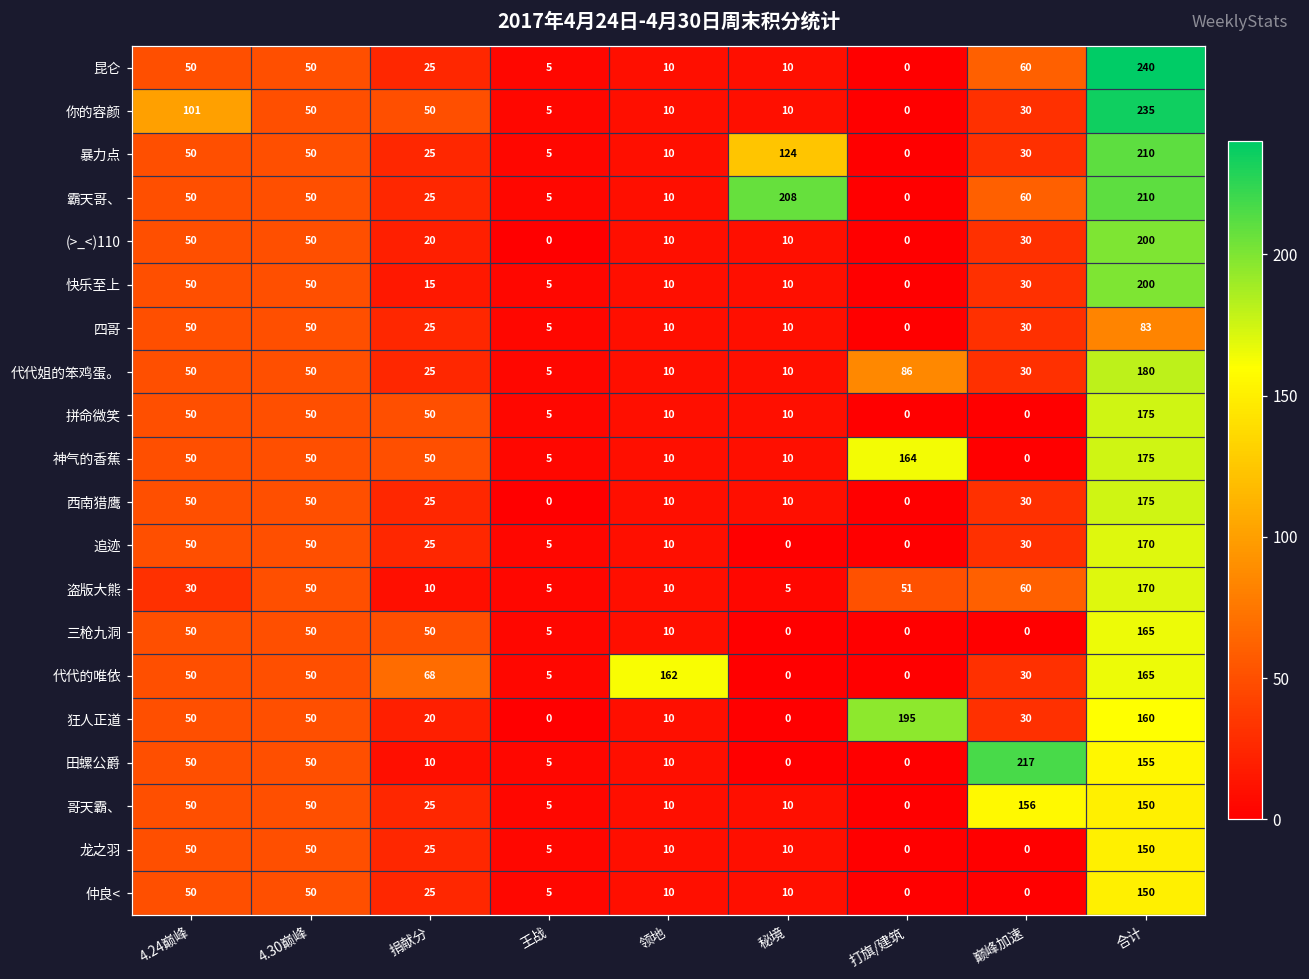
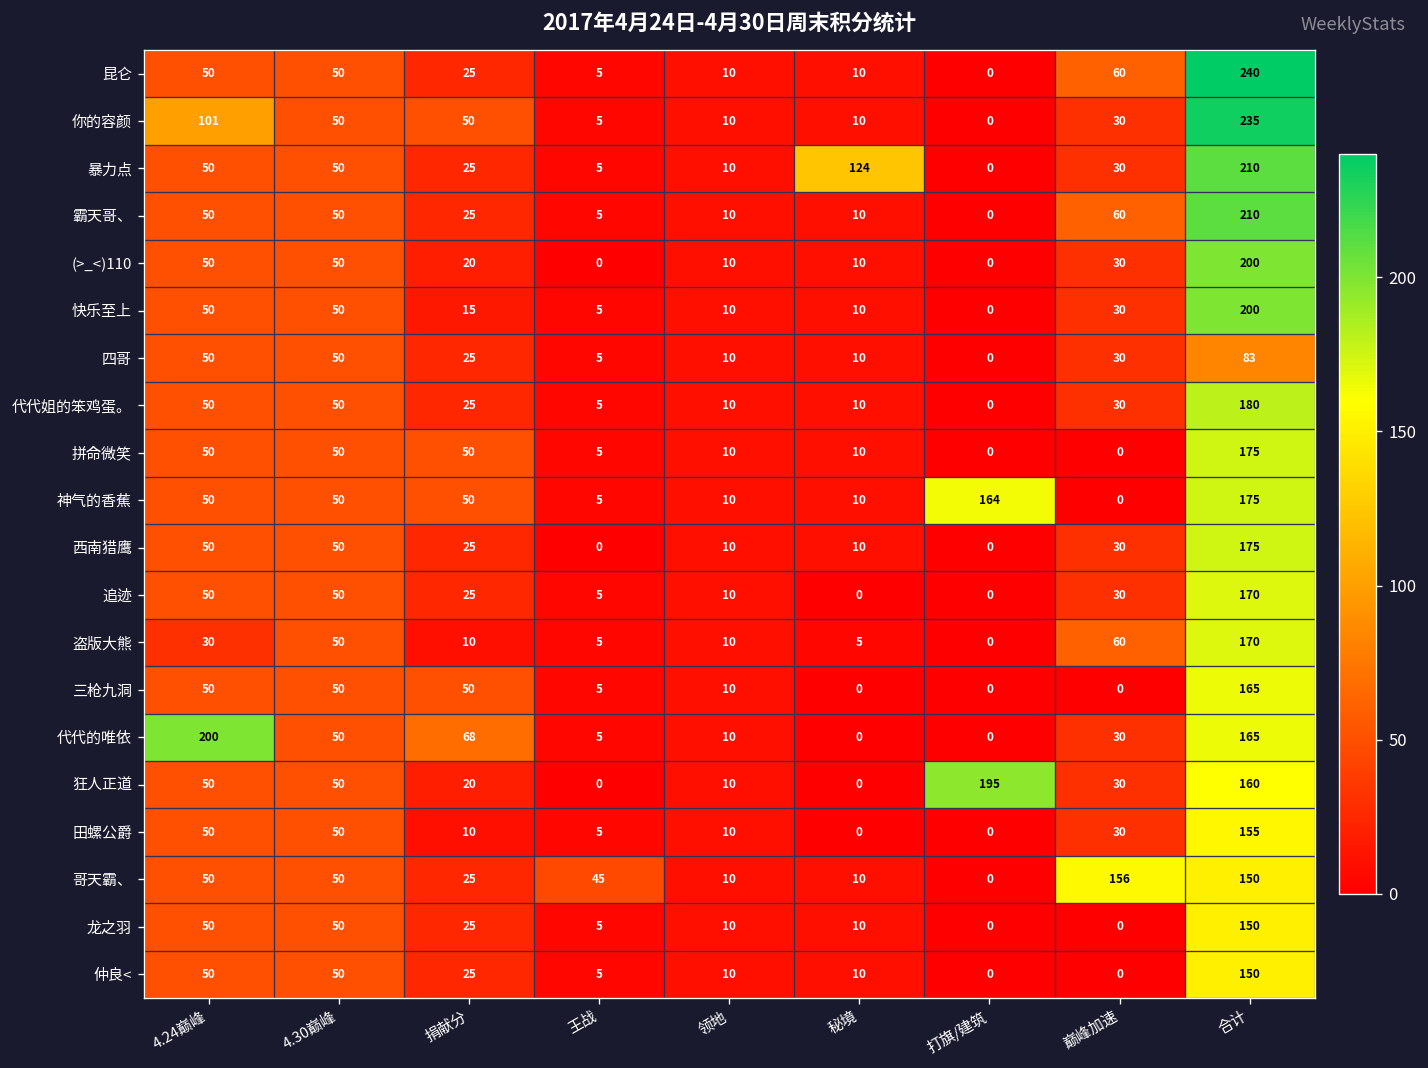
霸天哥、, 秘境: 208 -> 10
代代姐的笨鸡蛋。, 打旗/建筑: 86 -> 0
盗版大熊, 打旗/建筑: 51 -> 0
代代的唯依, 4.24巅峰: 50 -> 200
代代的唯依, 领地: 162 -> 10
田螺公爵, 巅峰加速: 217 -> 30
哥天霸、, 王战: 5 -> 45
